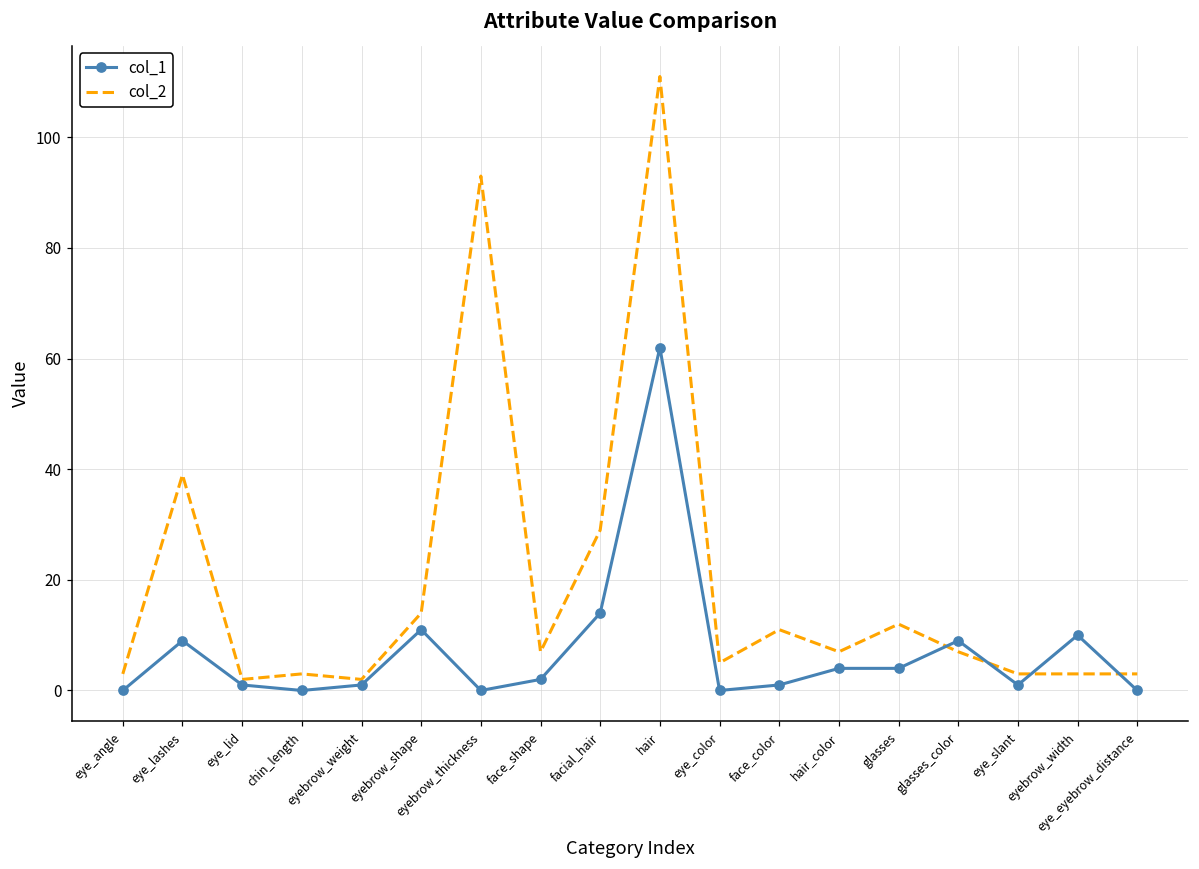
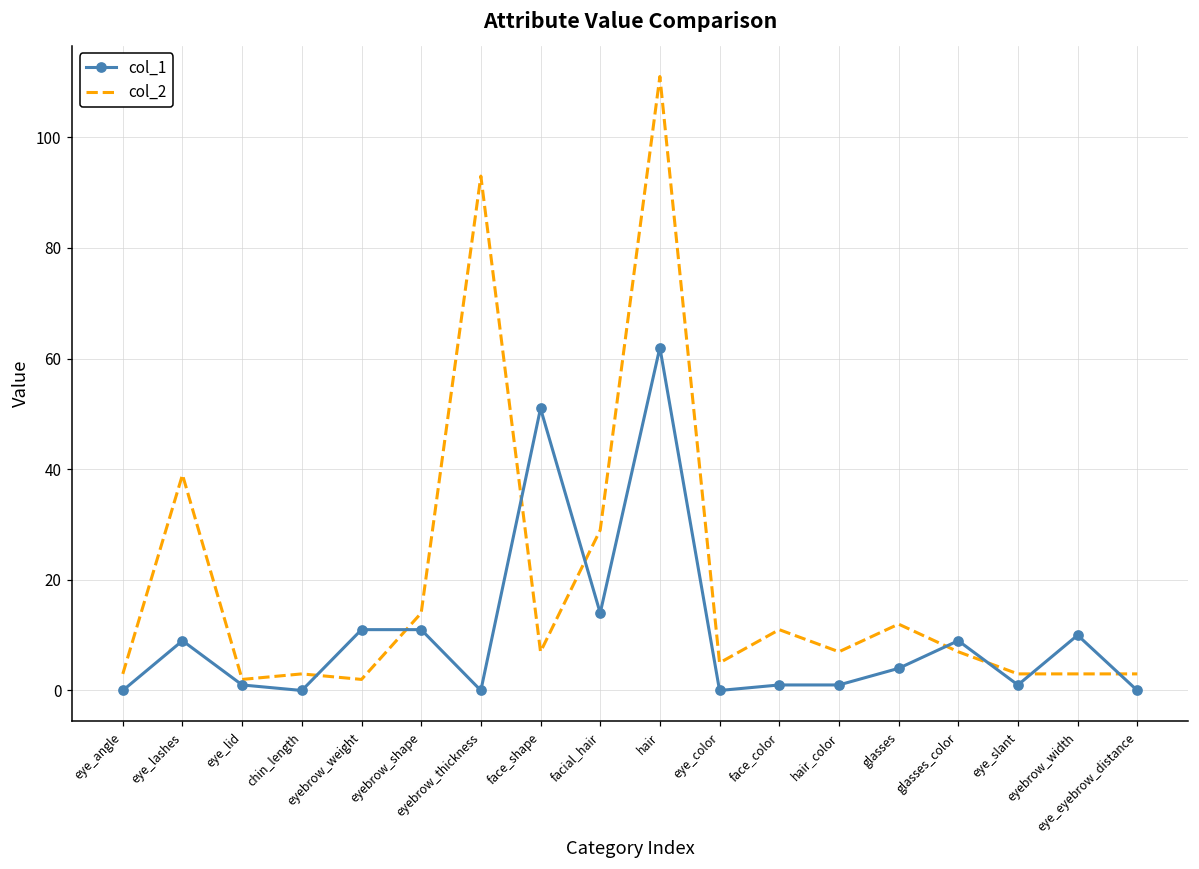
col_1, eyebrow_weight: 1 -> 11
col_1, face_shape: 2 -> 51
col_1, hair_color: 4 -> 1
